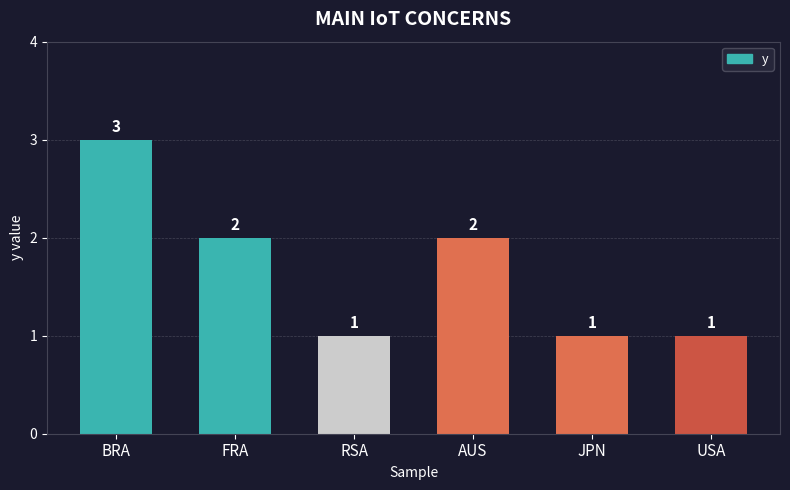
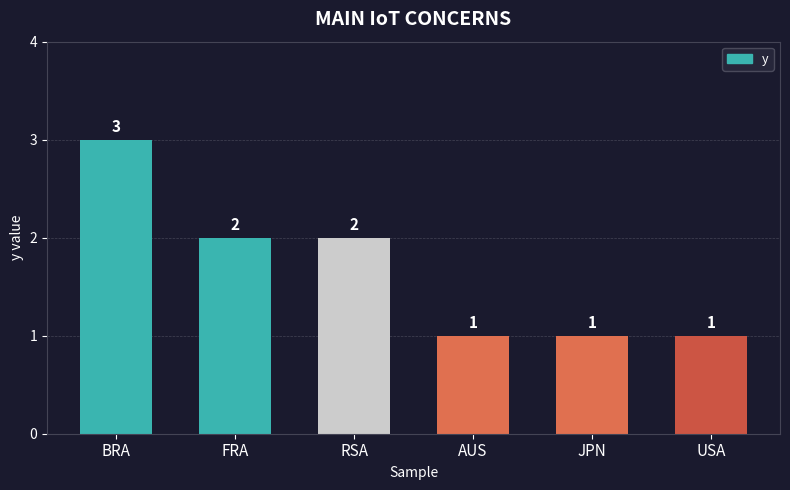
RSA: 1 -> 2
AUS: 2 -> 1
